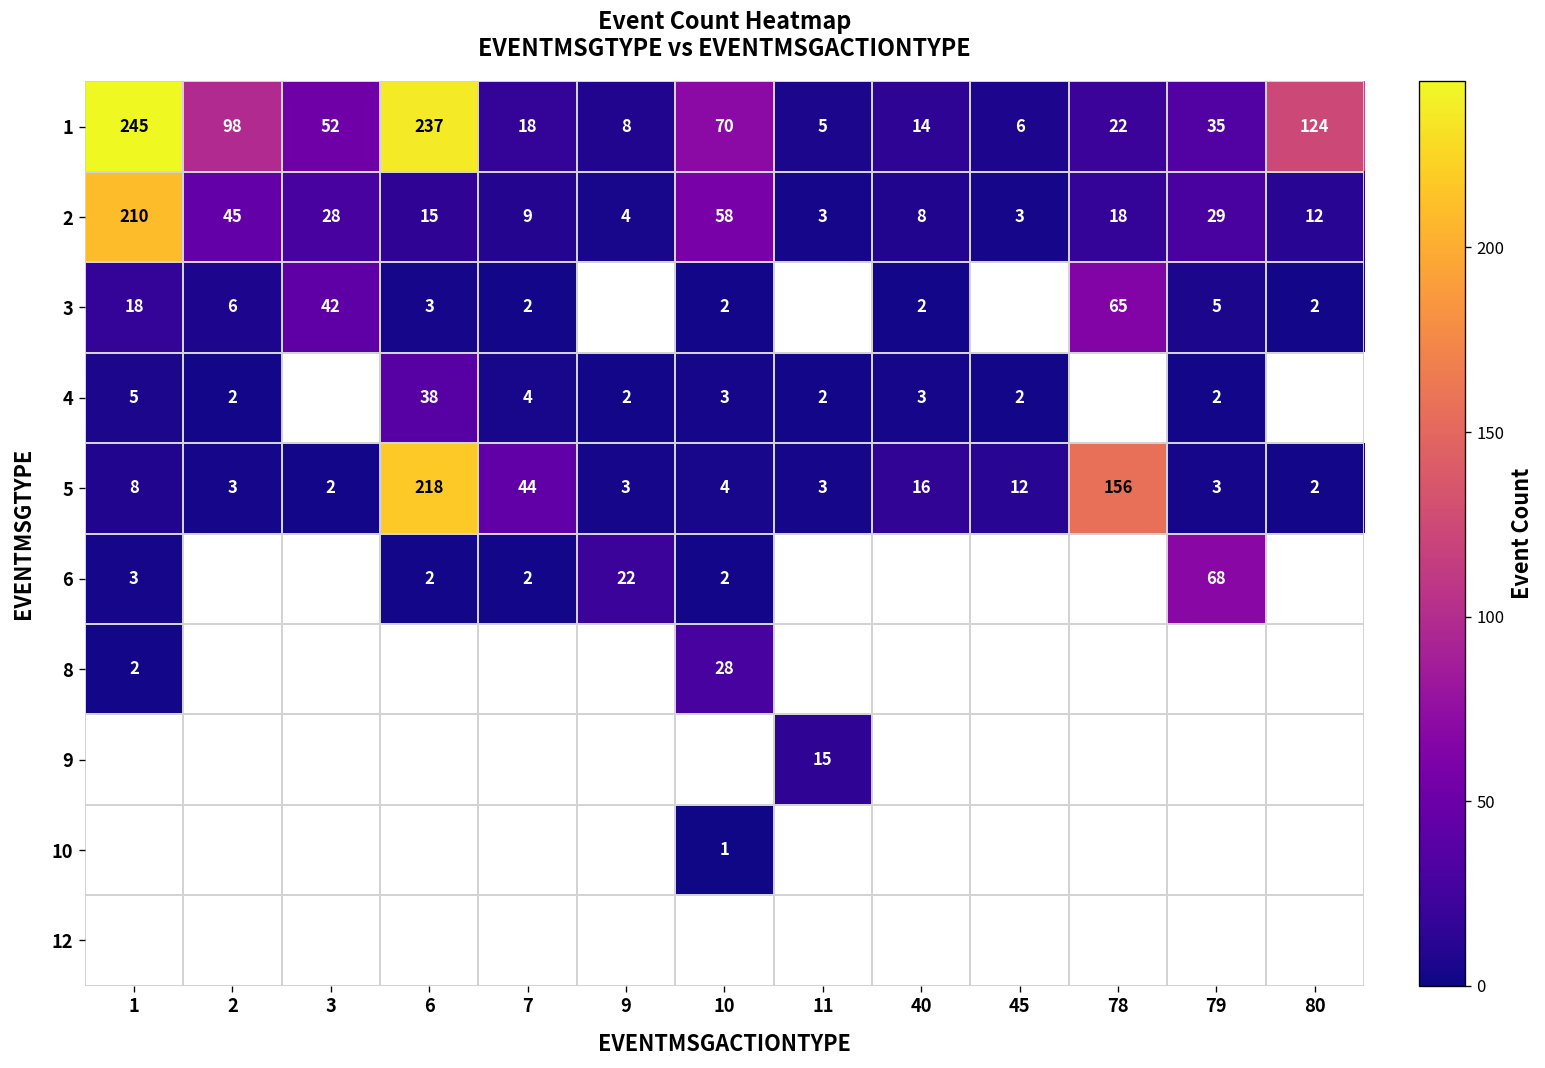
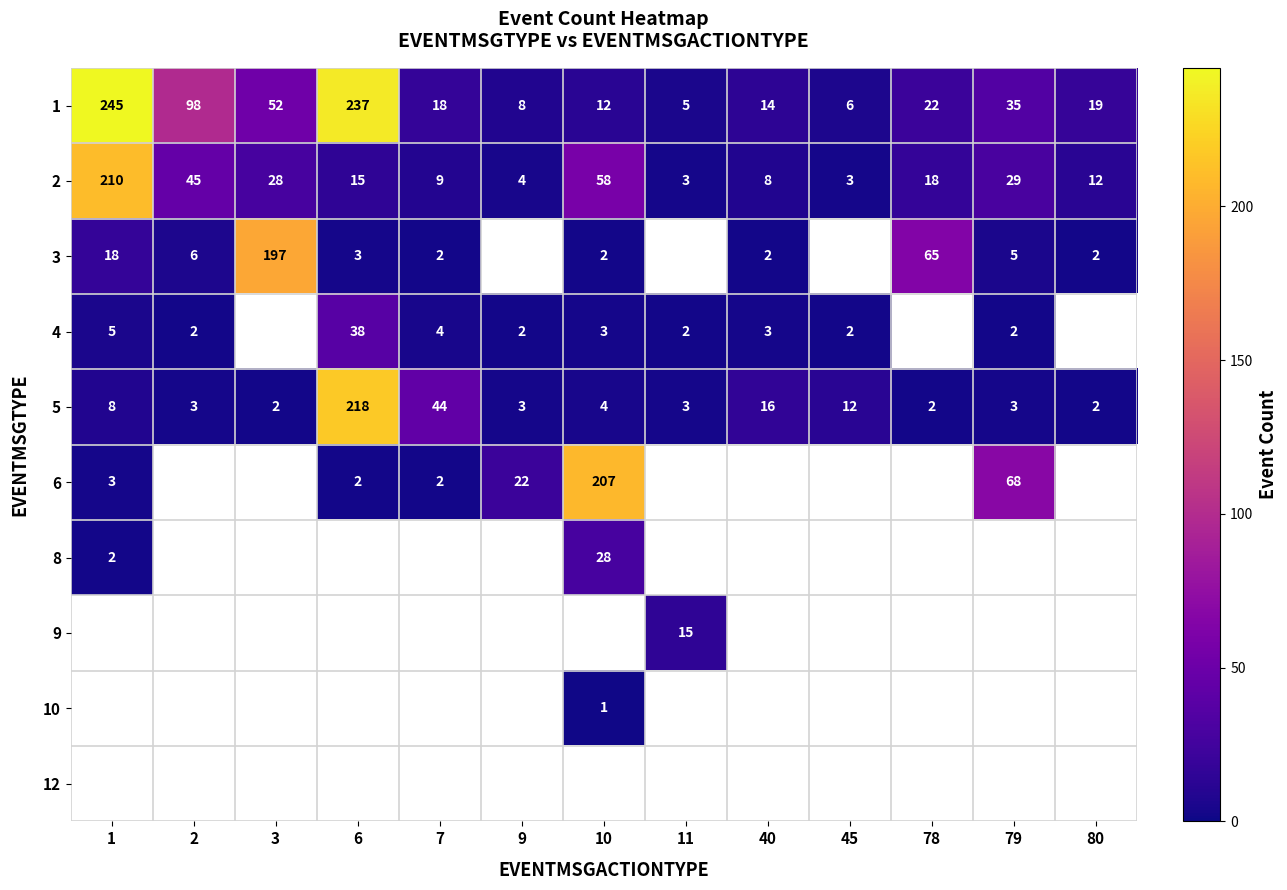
1, 10: 70 -> 12
1, 80: 124 -> 19
3, 3: 42 -> 197
5, 78: 156 -> 2
6, 10: 2 -> 207
